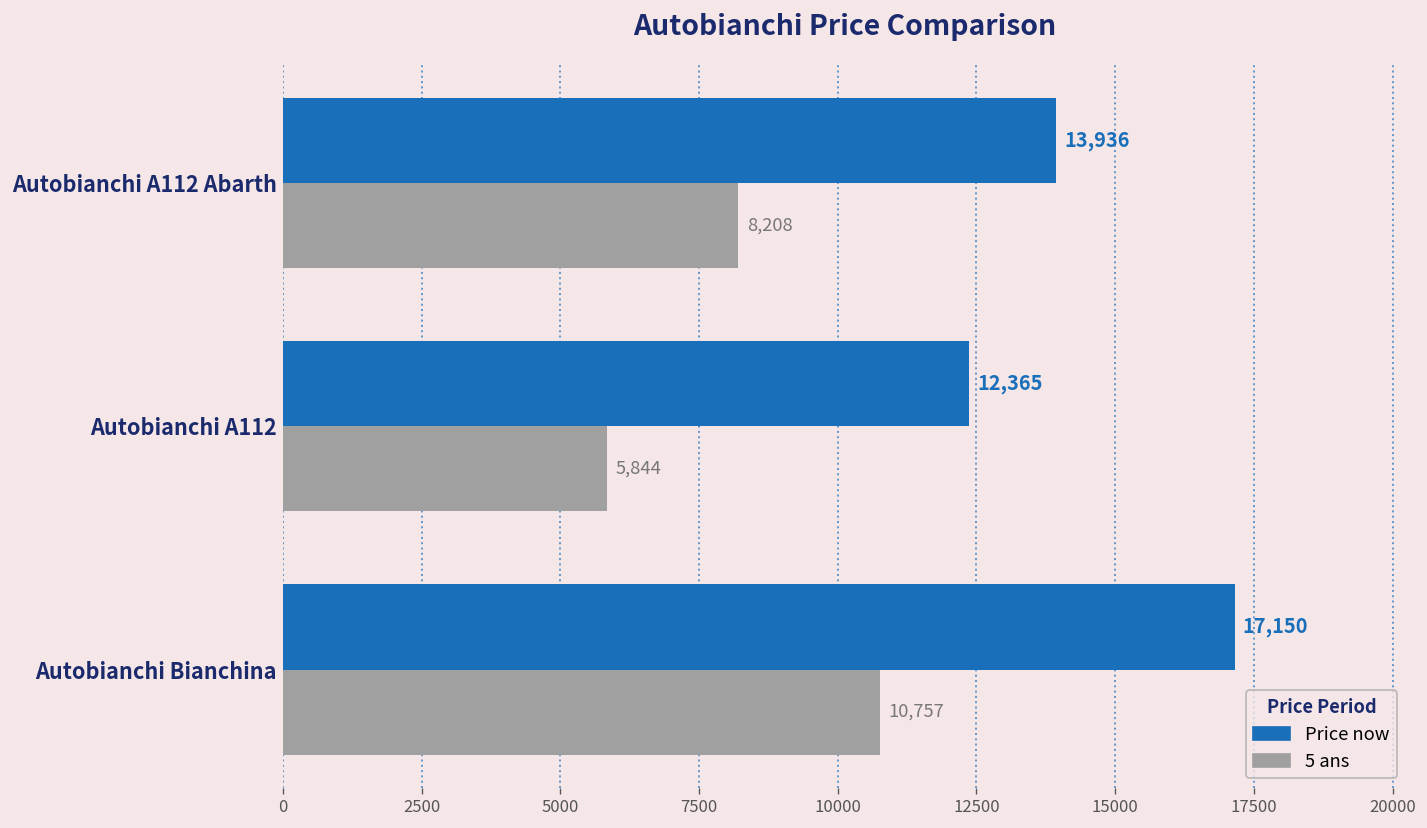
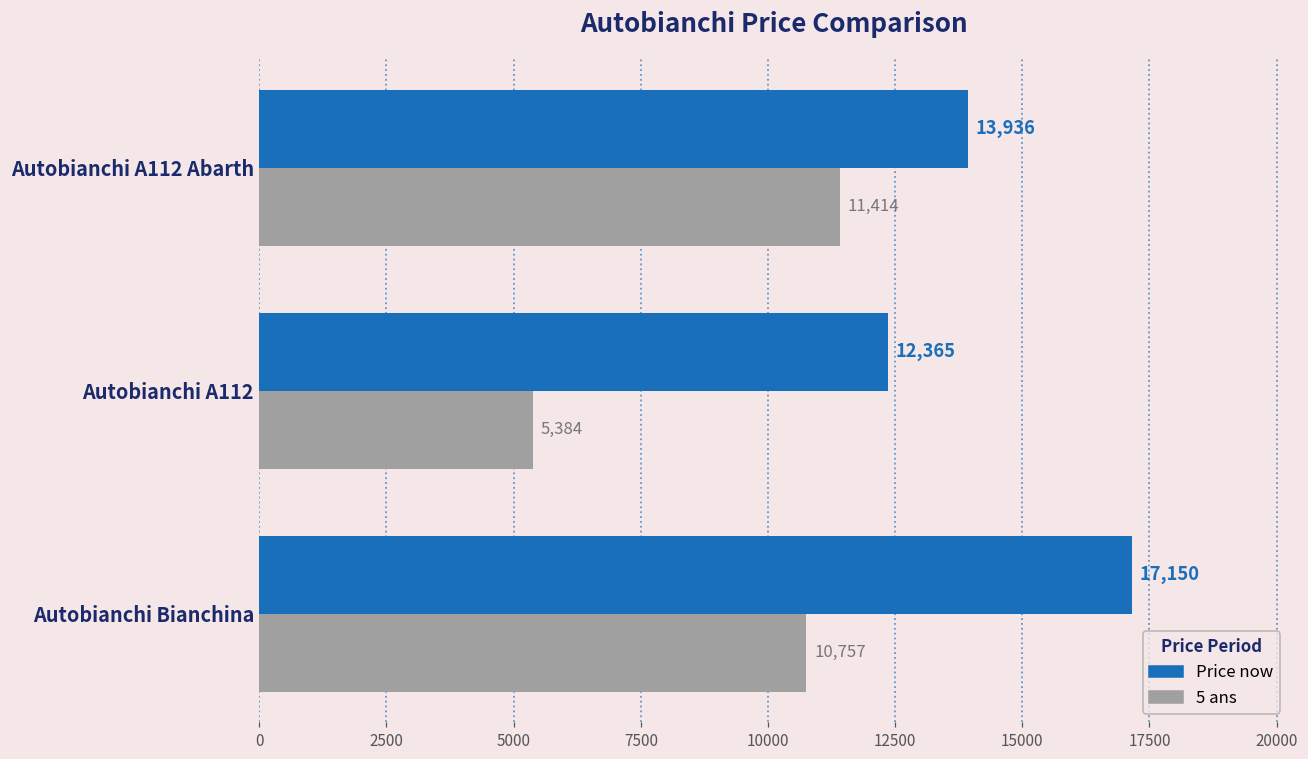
5 ans, Autobianchi A112 Abarth: 8,208 -> 11,414
5 ans, Autobianchi A112: 5,844 -> 5,384
